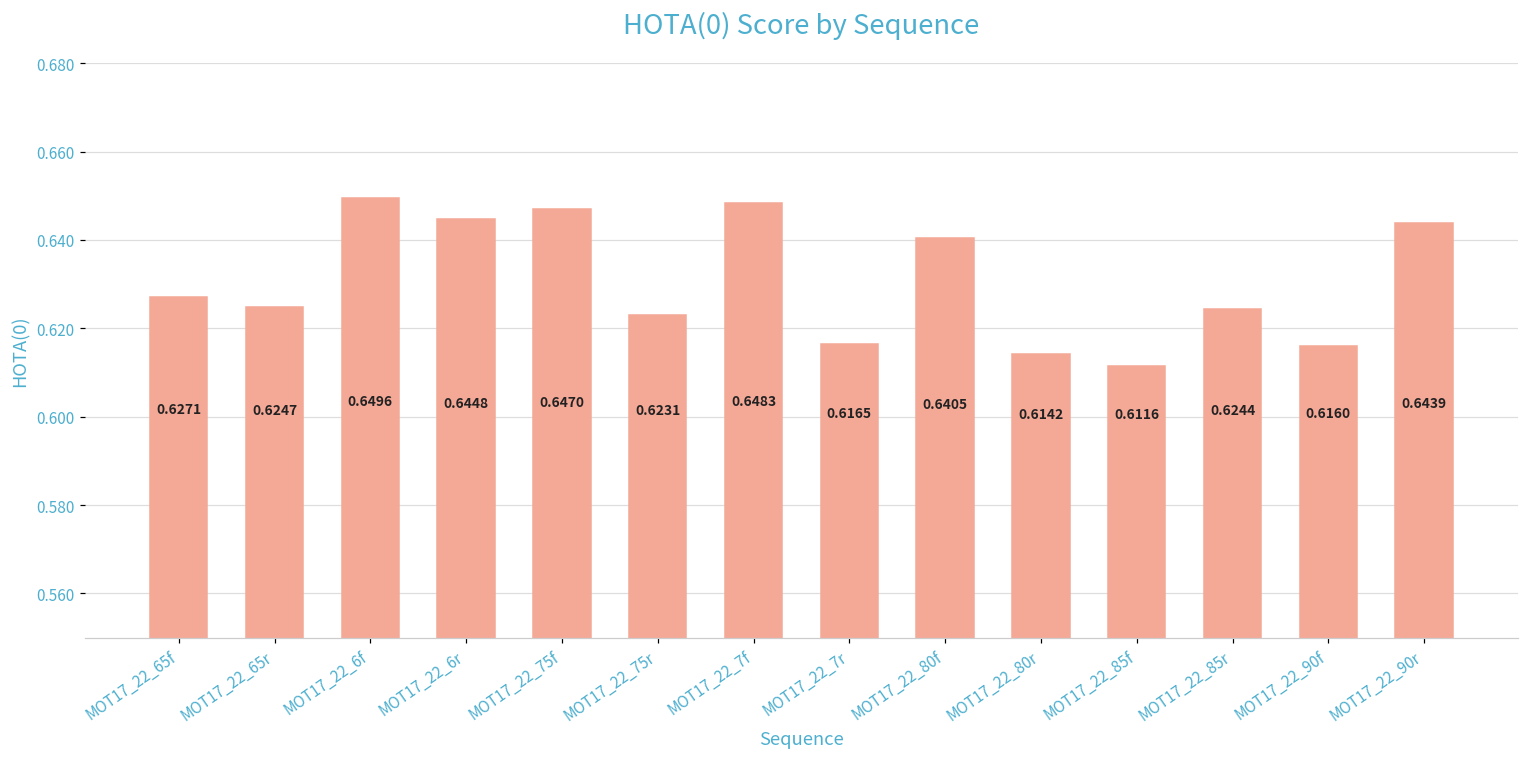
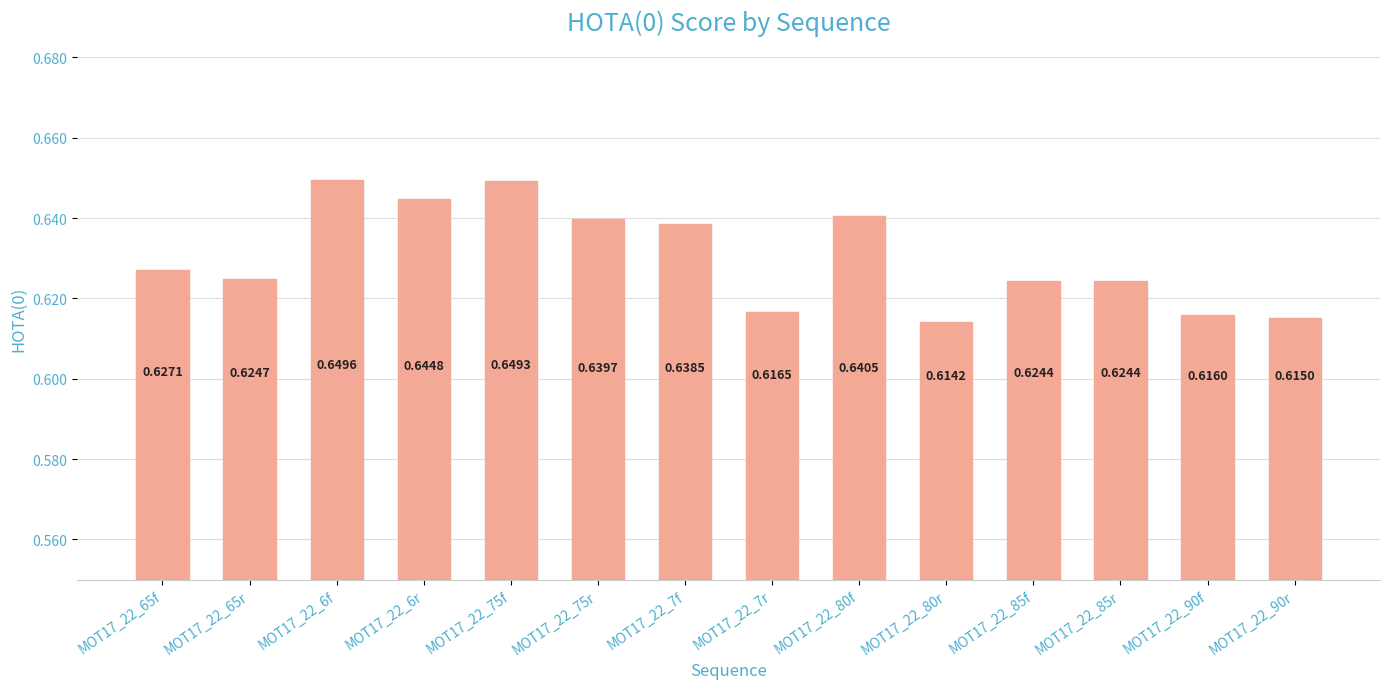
MOT17_22_75f: 0.6470 -> 0.6493
MOT17_22_75r: 0.6231 -> 0.6397
MOT17_22_7f: 0.6483 -> 0.6385
MOT17_22_85f: 0.6116 -> 0.6244
MOT17_22_90r: 0.6439 -> 0.6150
